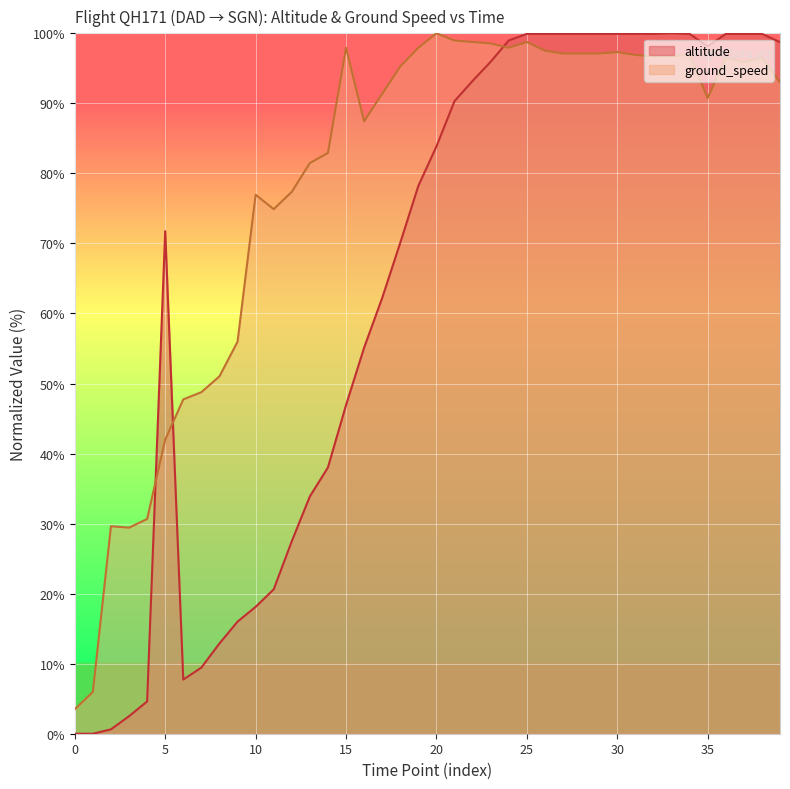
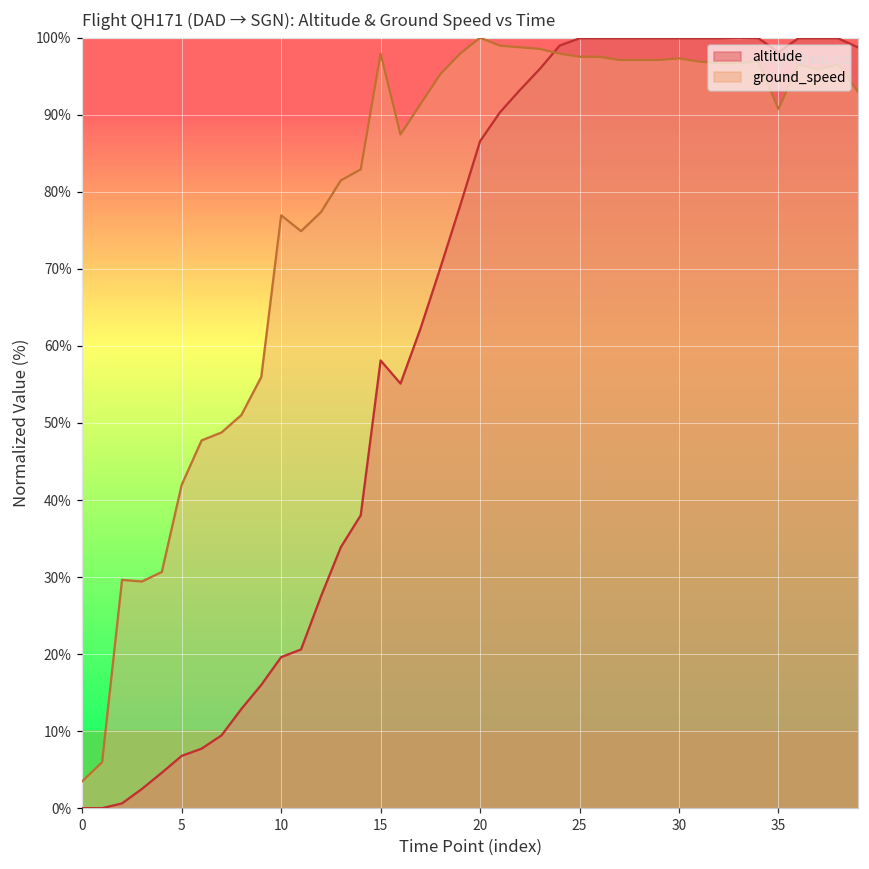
altitude, 5: 72% -> 7%
altitude, 10: 18% -> 20%
altitude, 15: 47% -> 58%
altitude, 20: 84% -> 87%
ground_speed, 25: 99% -> 98%
